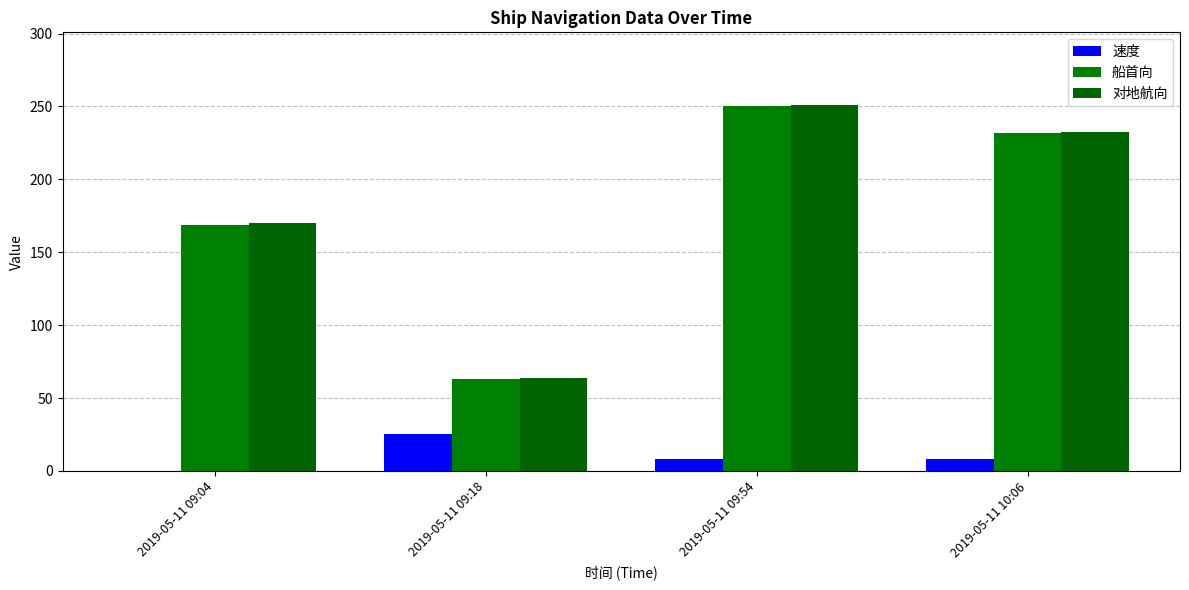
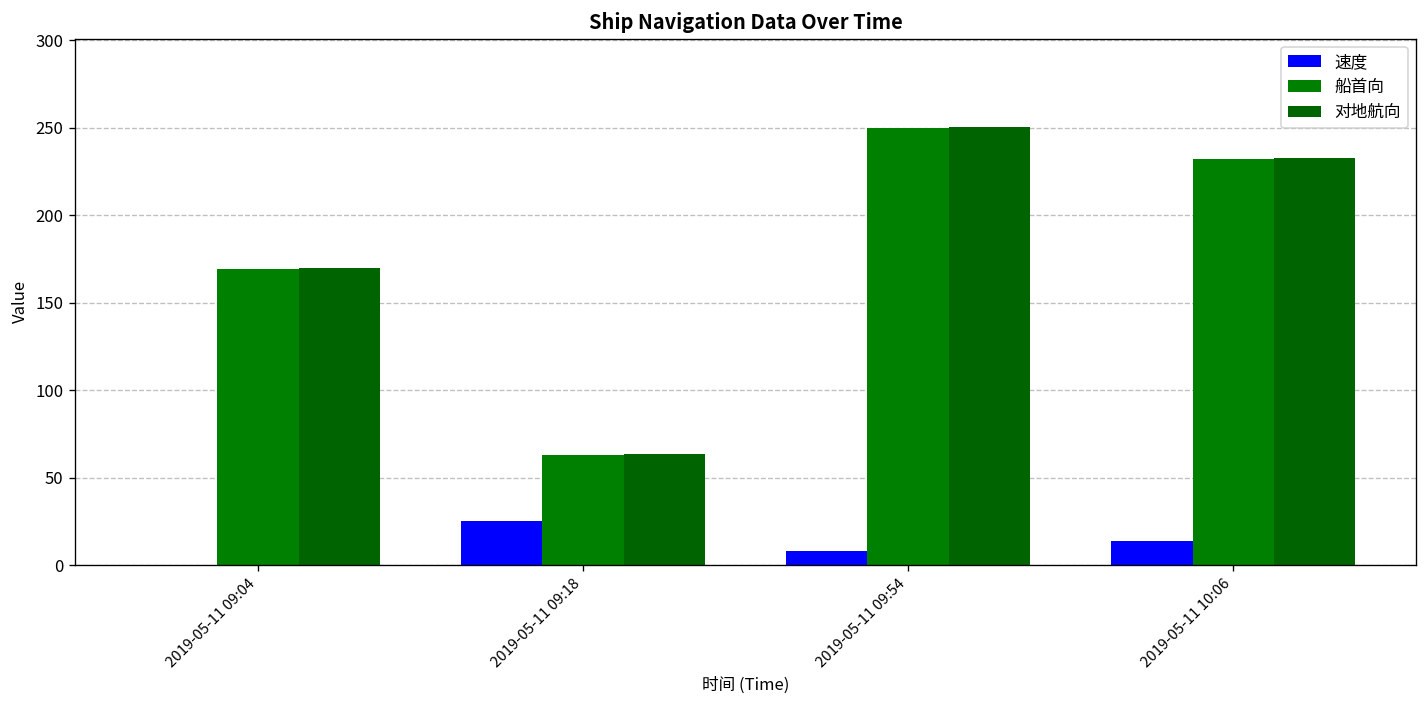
速度, 2019-05-11 10:06: 8 -> 14
